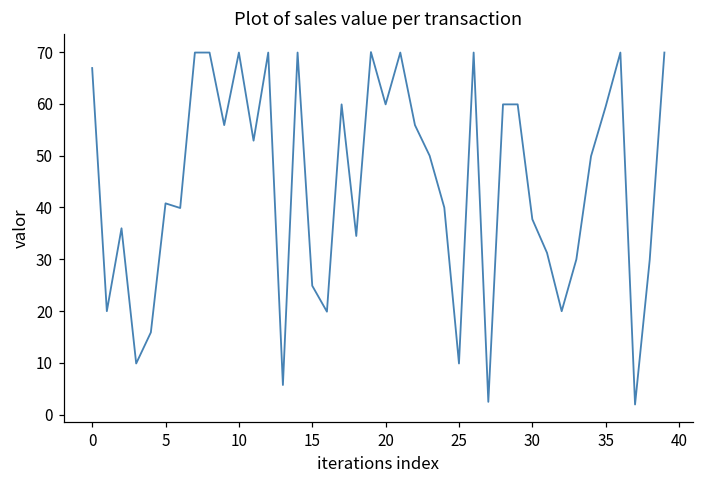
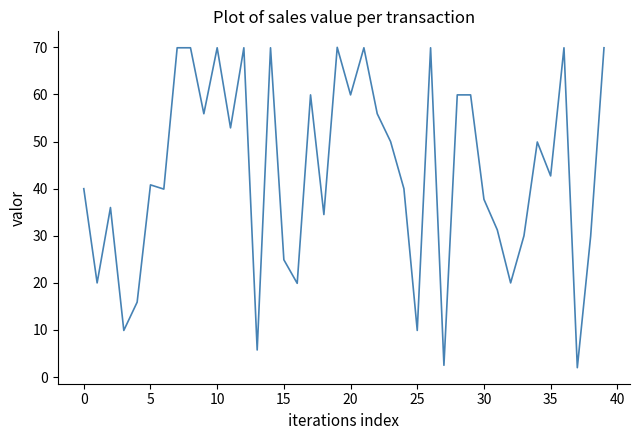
0: 67 -> 40
35: 60 -> 43
